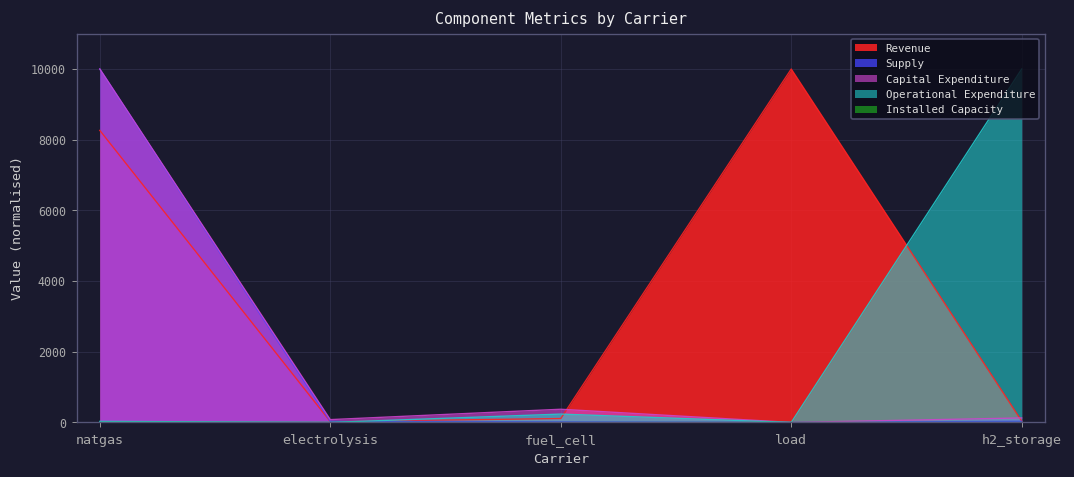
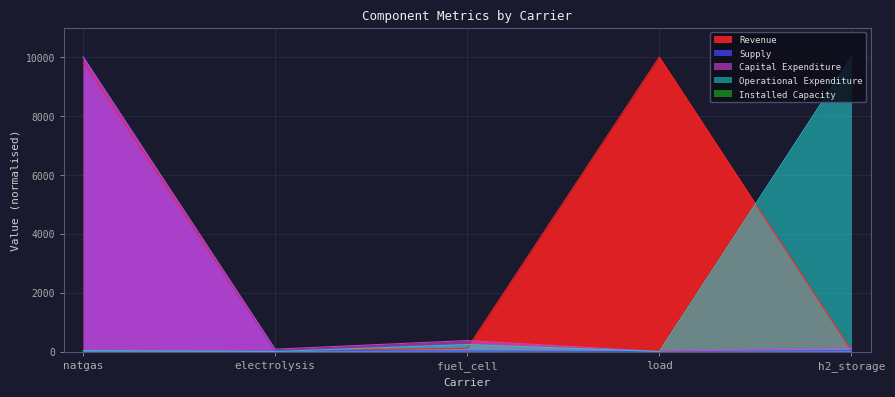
Revenue, natgas: 8300 -> 9800
